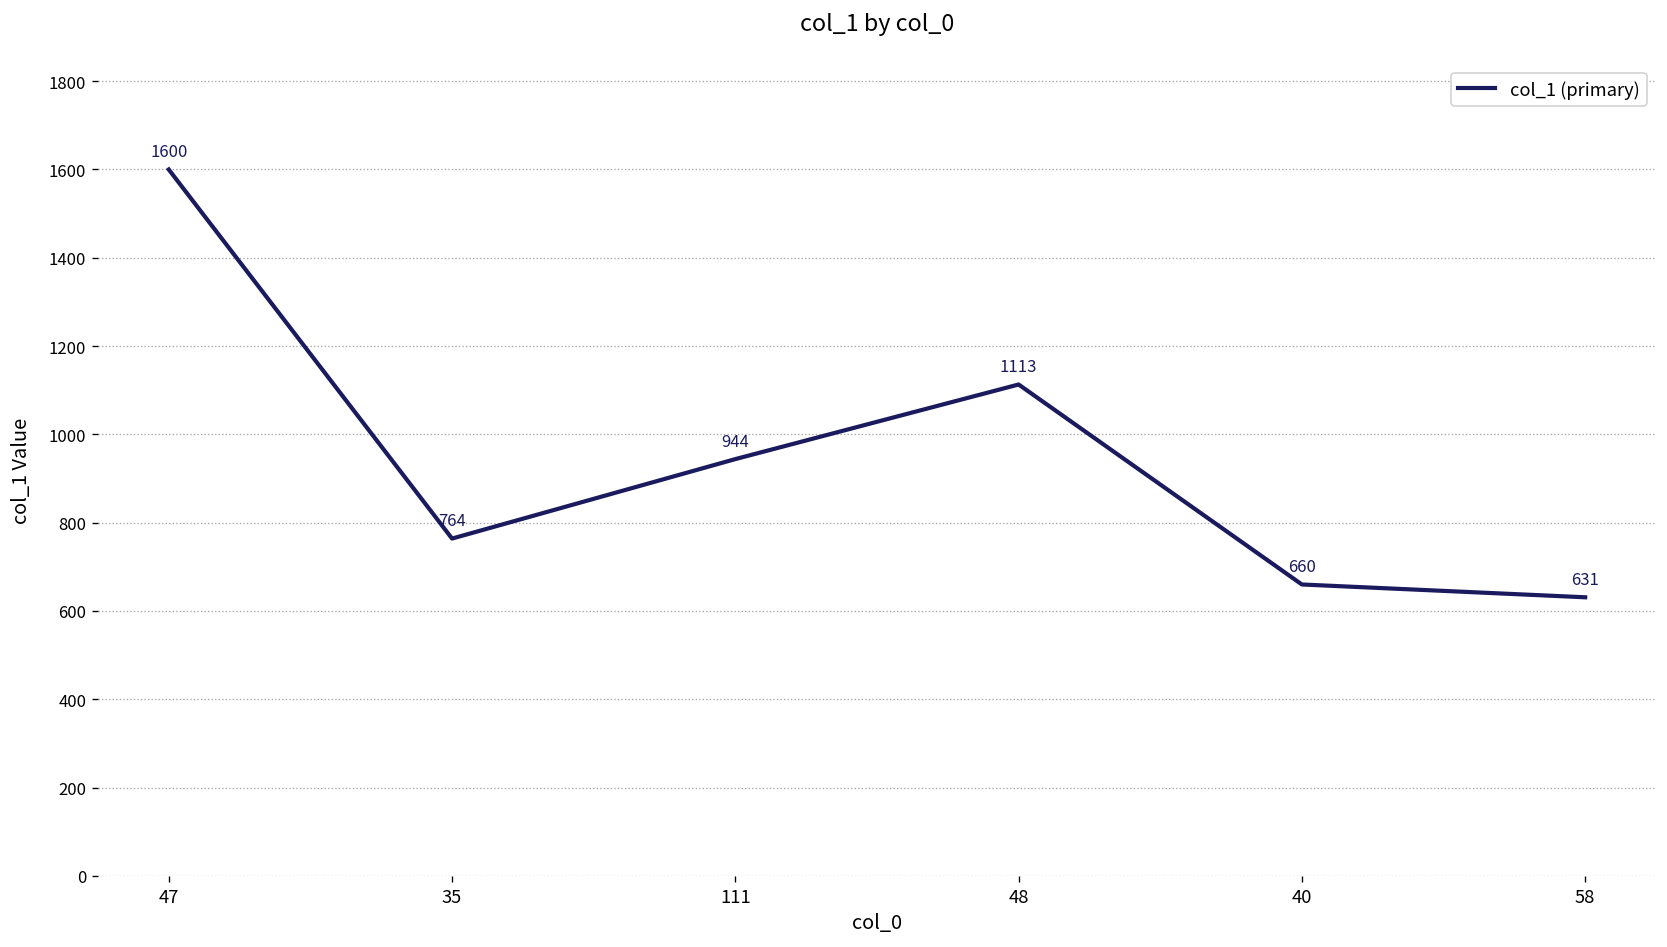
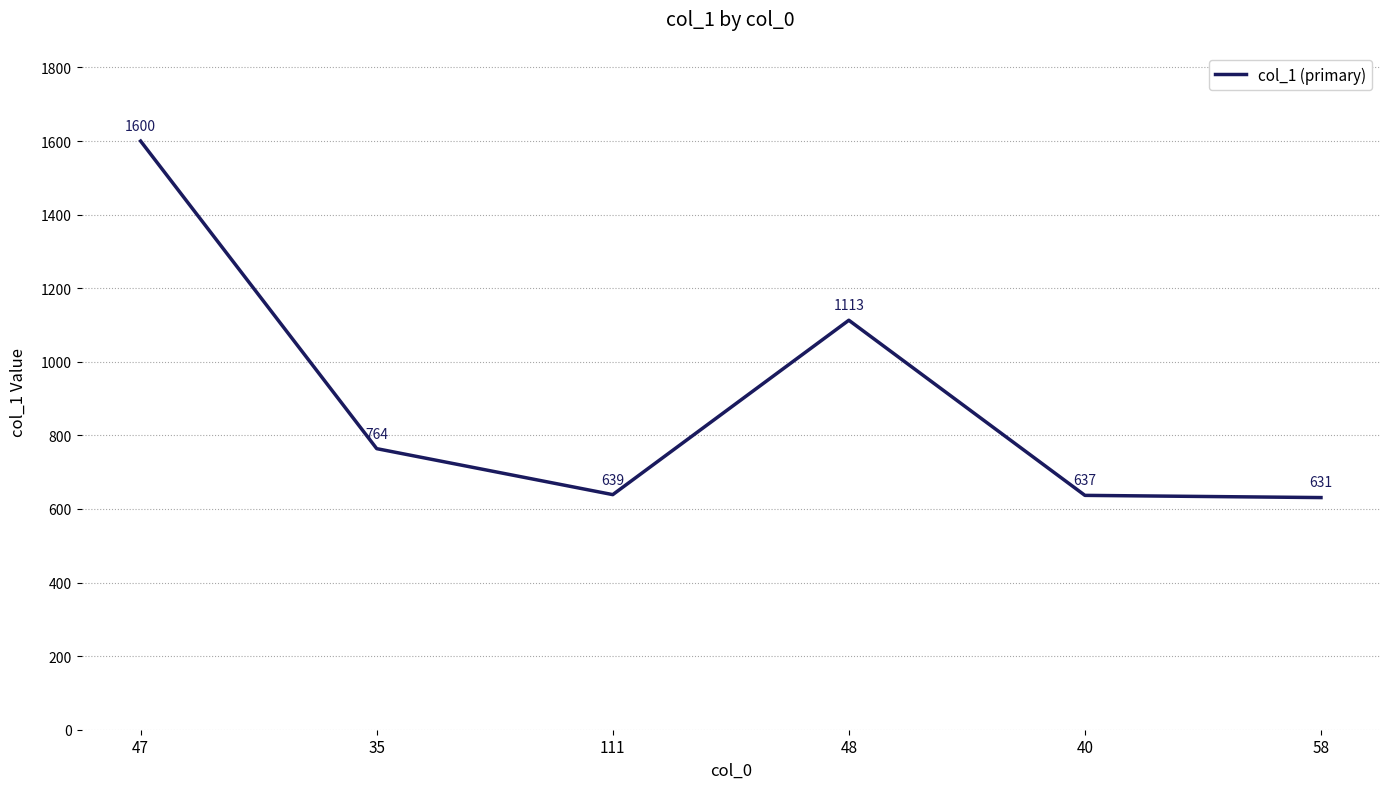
111: 944 -> 639
40: 660 -> 637
